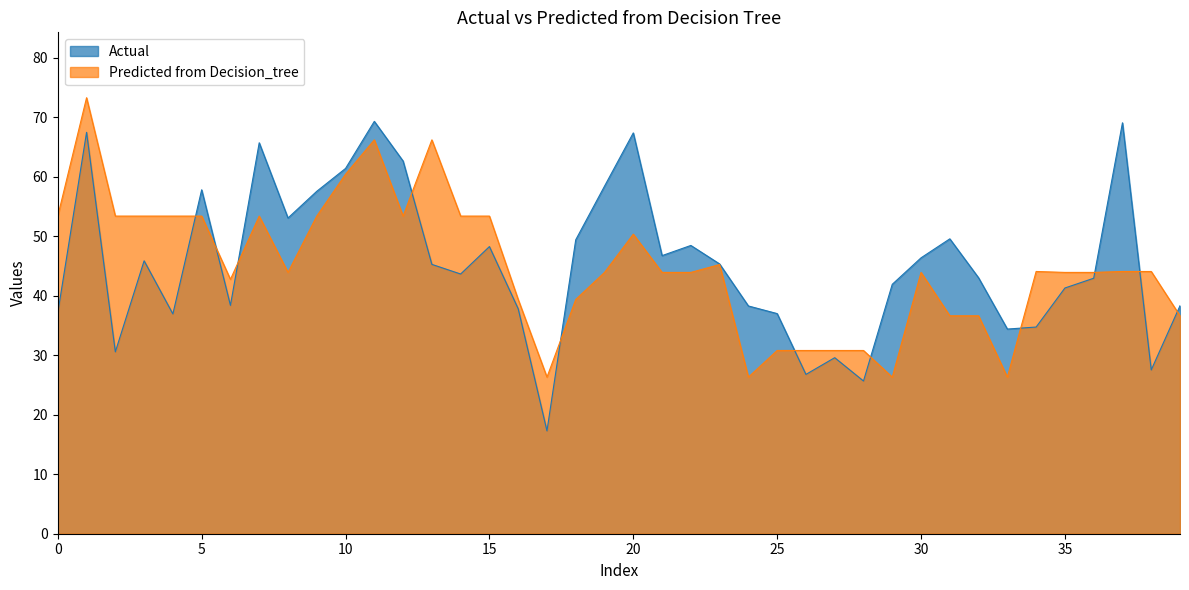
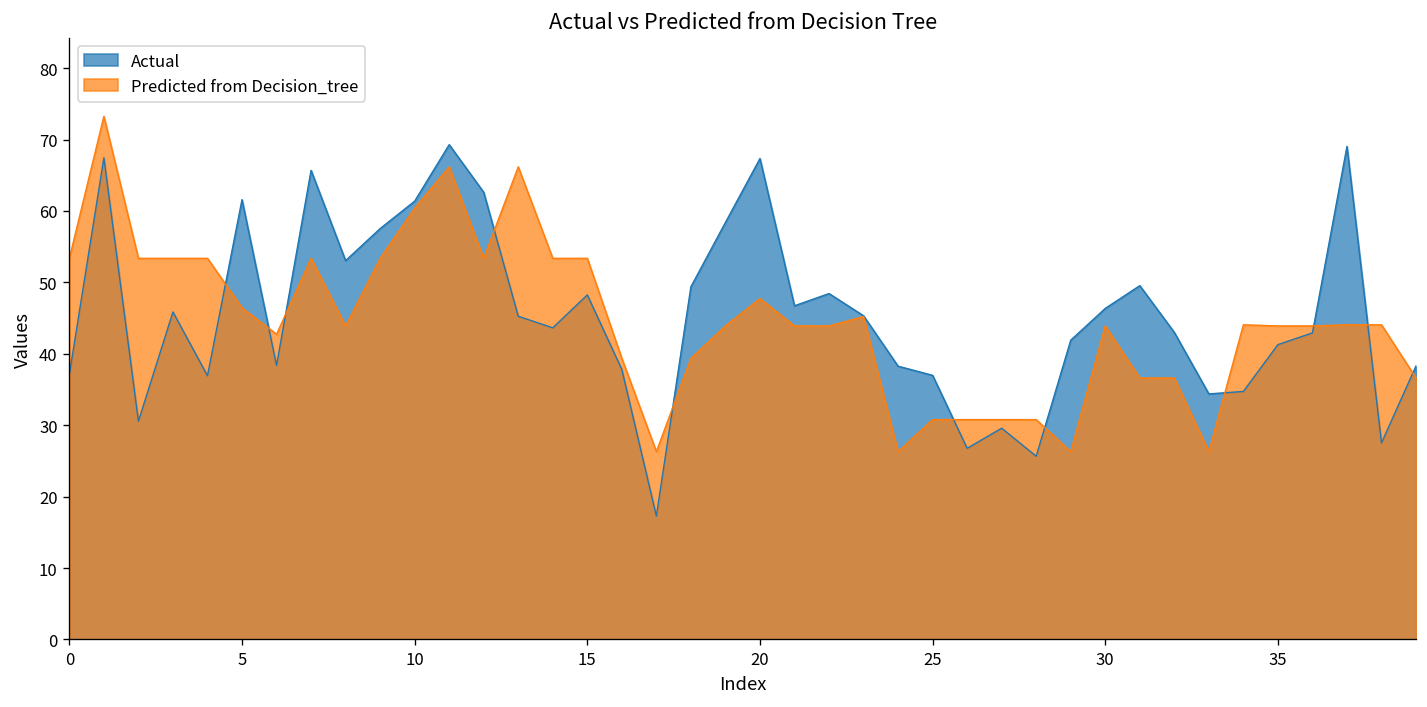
Actual, 5: 58 -> 62
Predicted from Decision_tree, 5: 53 -> 46
Predicted from Decision_tree, 20: 50 -> 48
